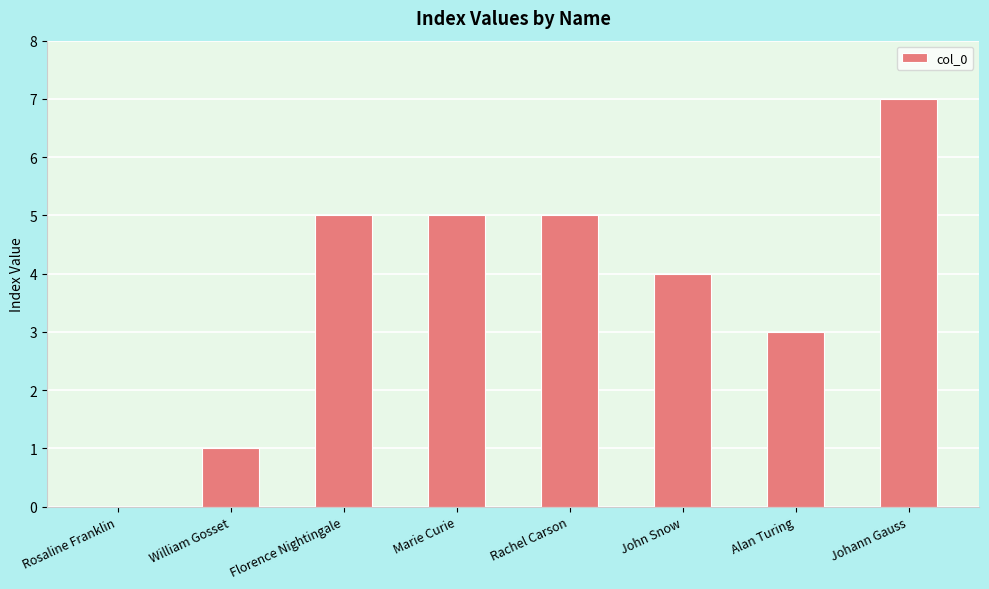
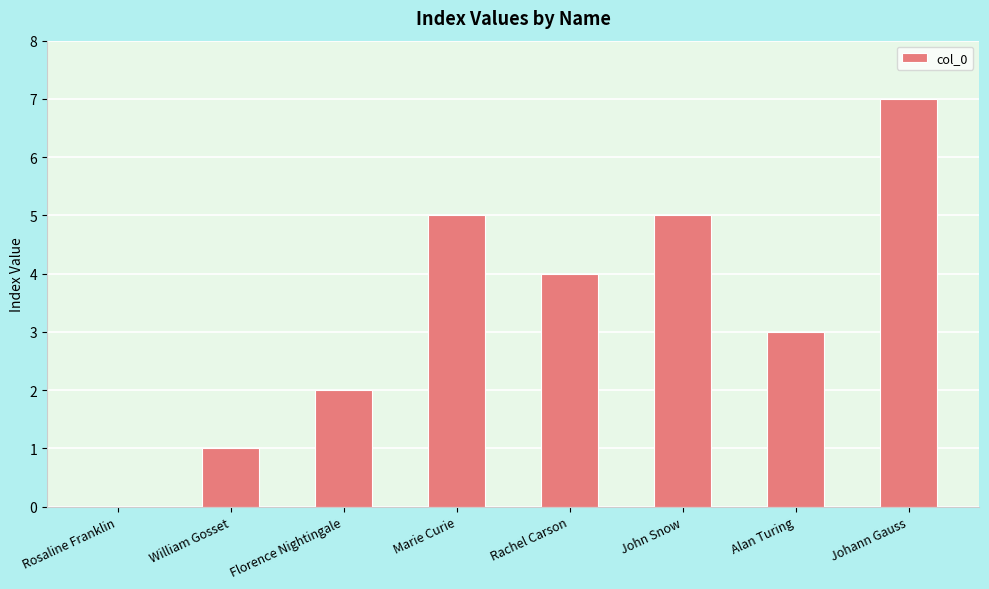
Florence Nightingale: 5 -> 2
Rachel Carson: 5 -> 4
John Snow: 4 -> 5
